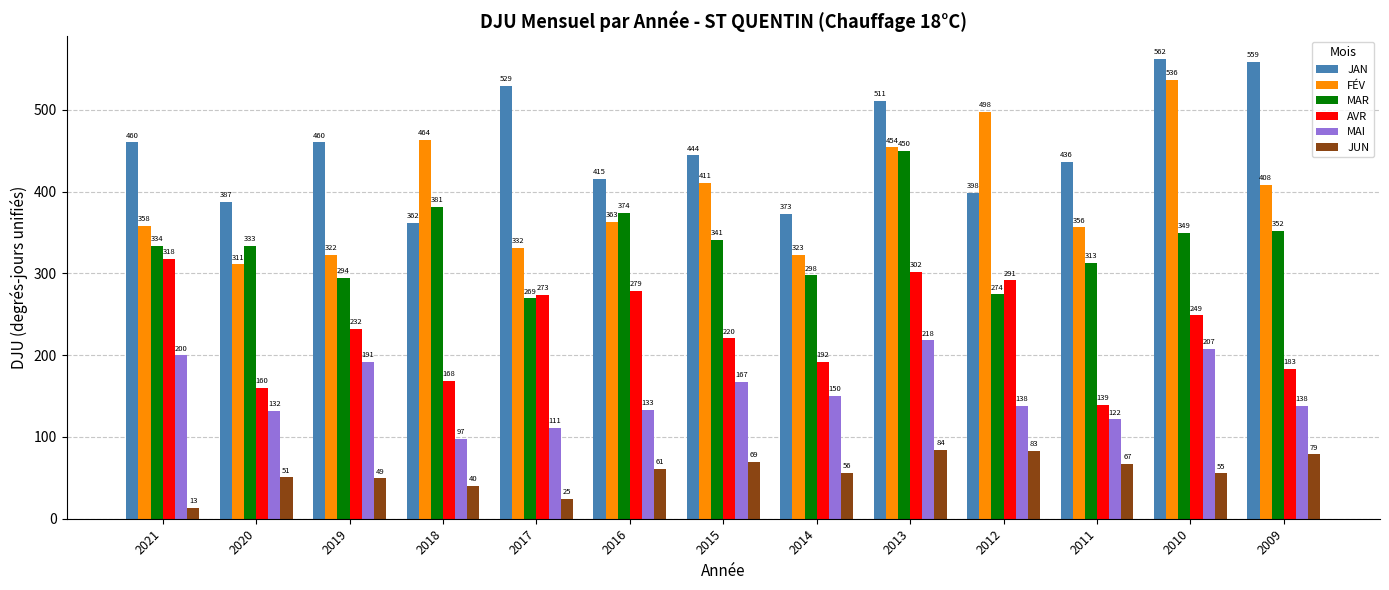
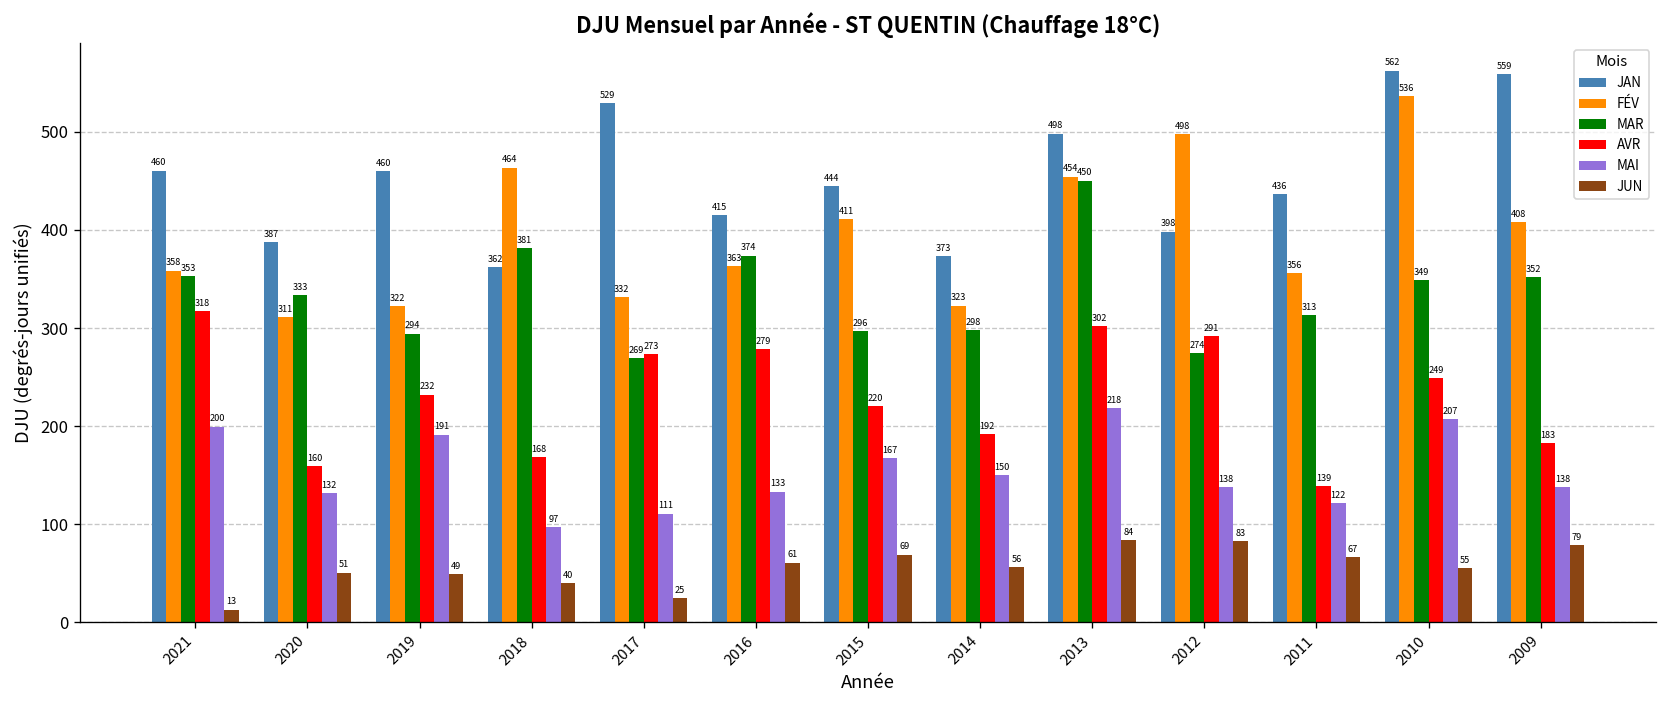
MAR, 2021: 334 -> 353
MAR, 2015: 341 -> 296
JAN, 2013: 511 -> 498
